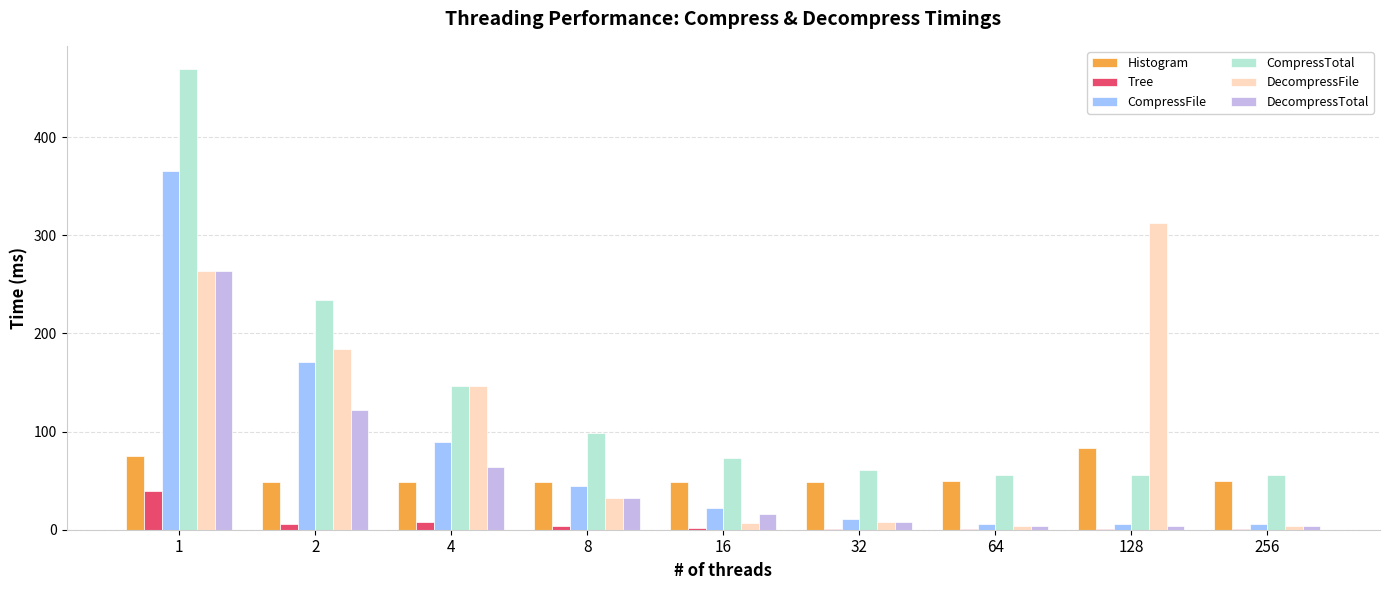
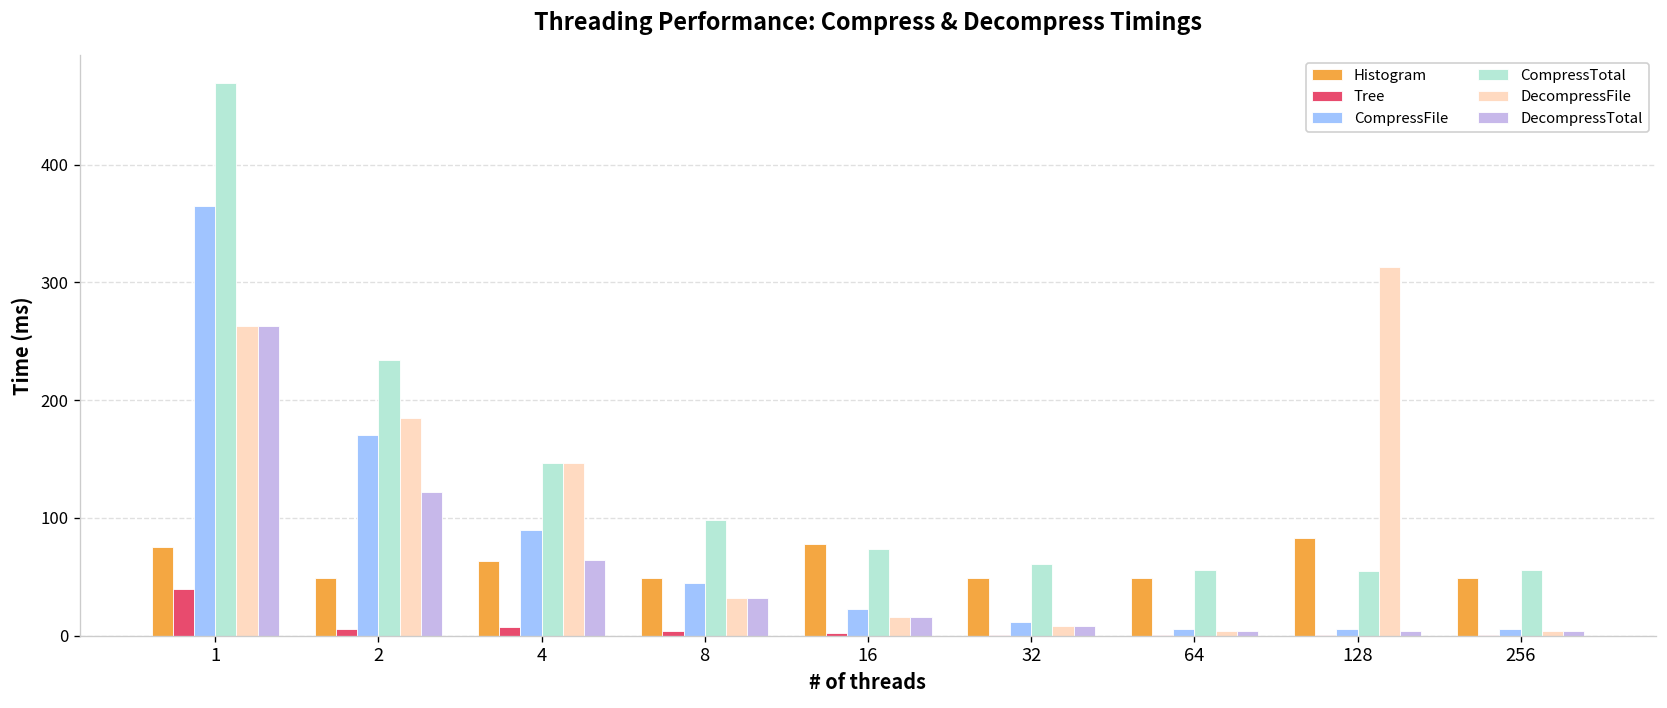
Histogram, 4: 50 -> 60
Histogram, 16: 50 -> 80
DecompressFile, 16: 10 -> 20
